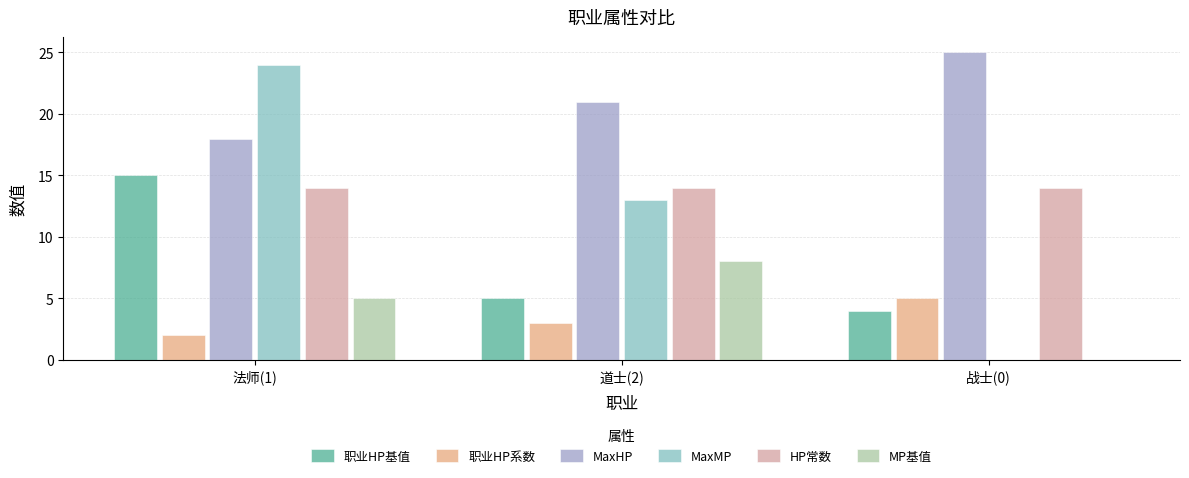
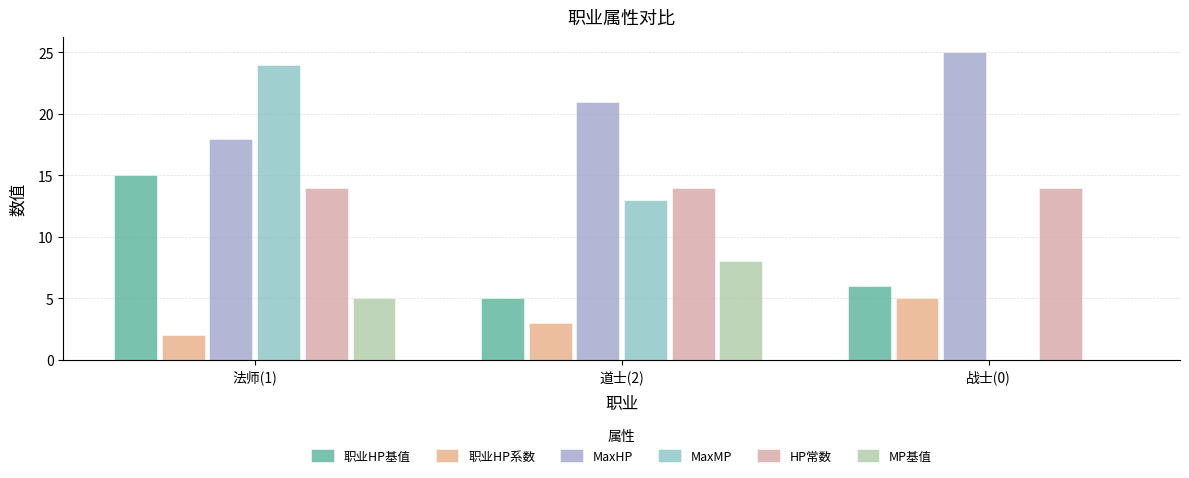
职业HP基值, 战士(0): 4 -> 6
